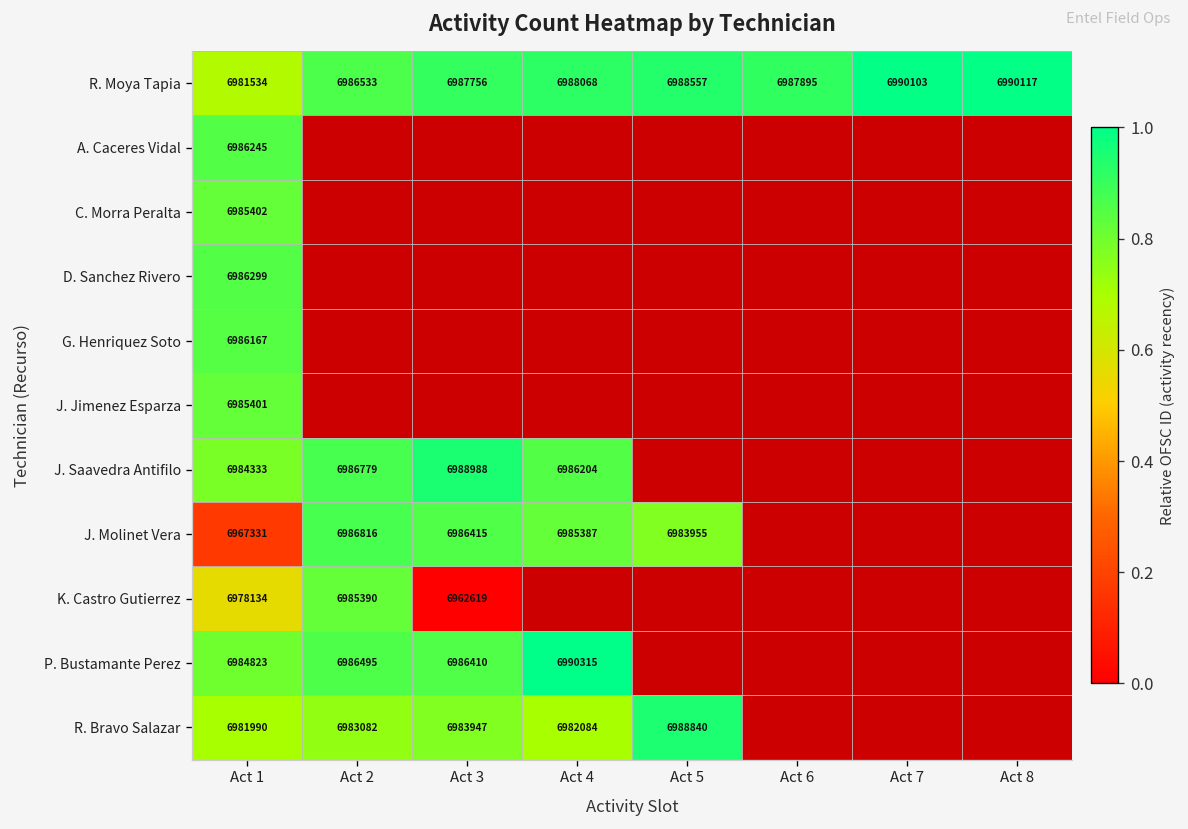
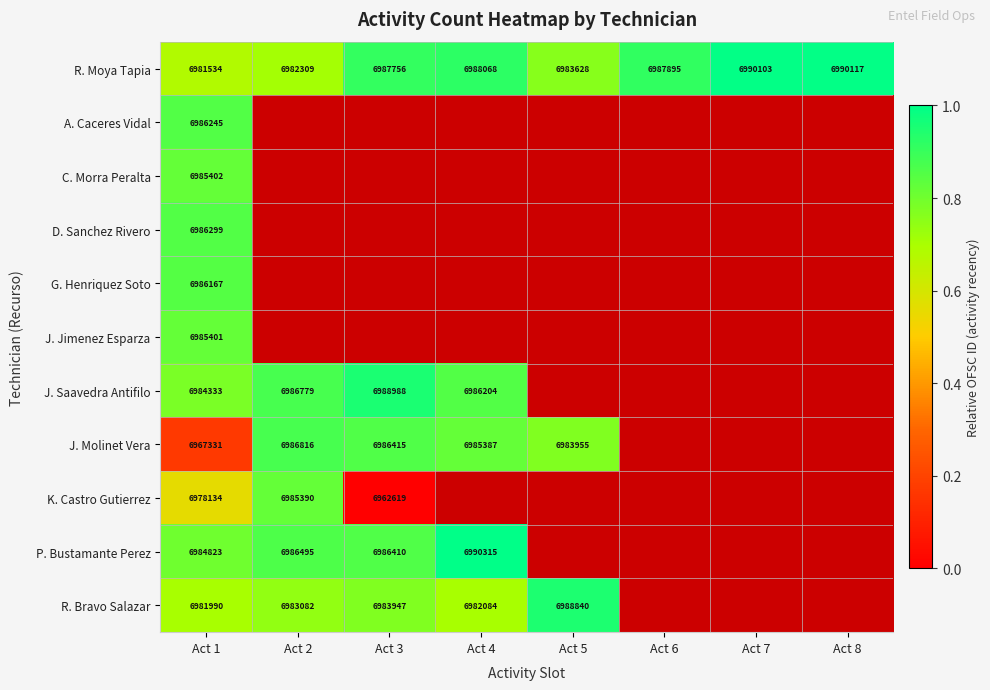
R. Moya Tapia, Act 2: 6986533 -> 6982309
R. Moya Tapia, Act 5: 6988557 -> 6983628
